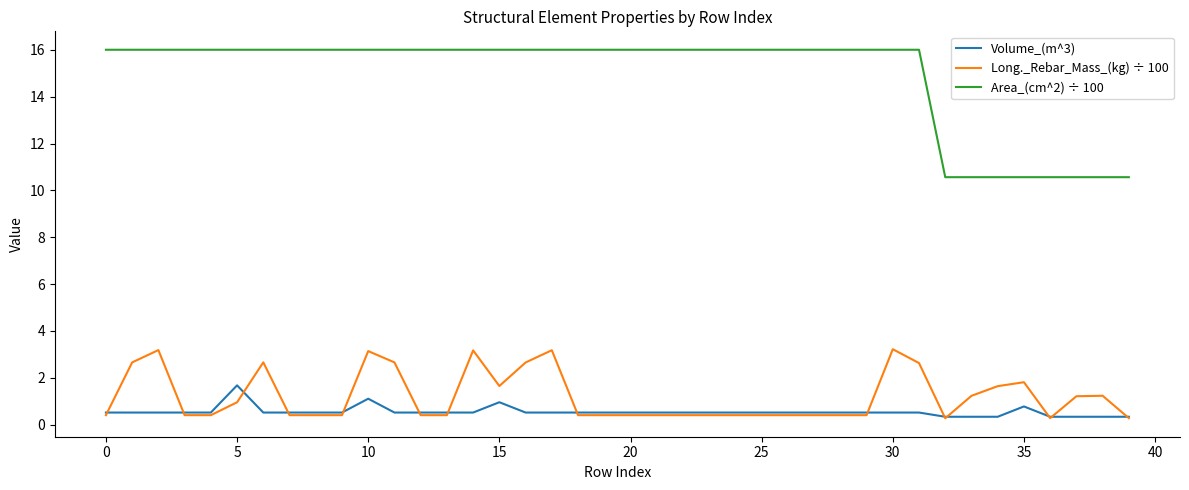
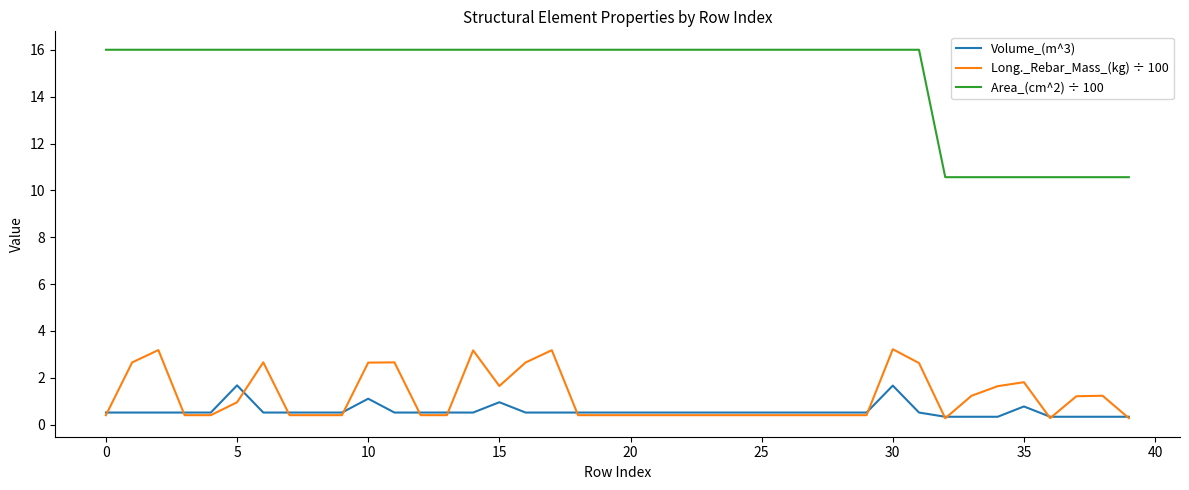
Long._Rebar_Mass_(kg) ÷ 100, 10: 3.1 -> 2.7
Volume_(m^3), 30: 0.5 -> 1.7
